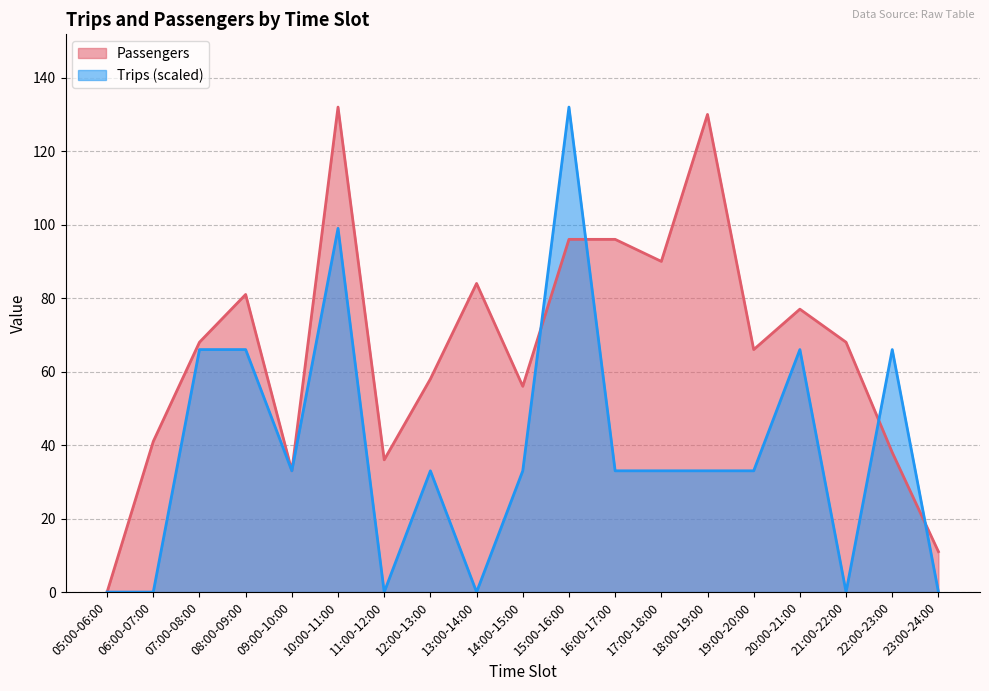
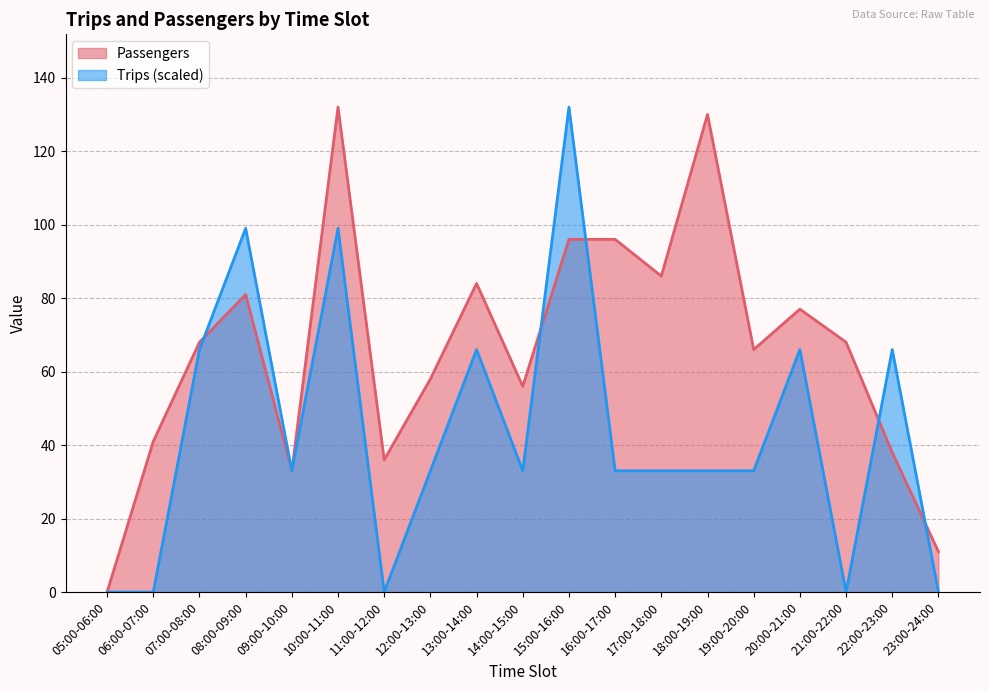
Trips (scaled), 08:00-09:00: 66 -> 99
Trips (scaled), 13:00-14:00: 0 -> 66
Passengers, 17:00-18:00: 90 -> 86
